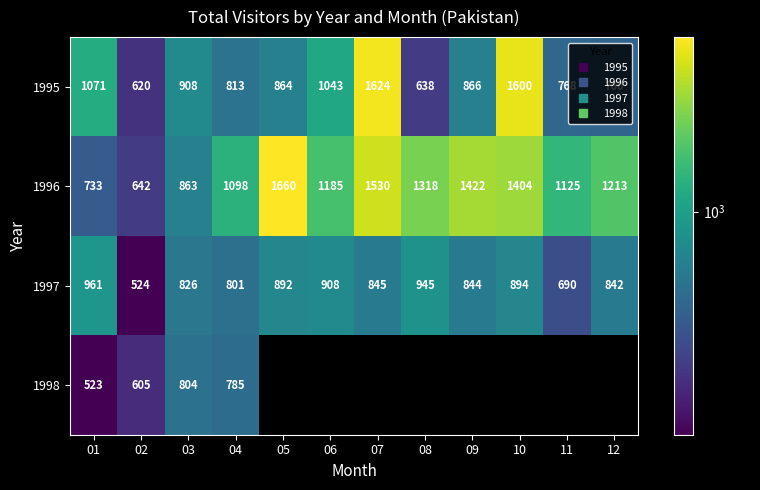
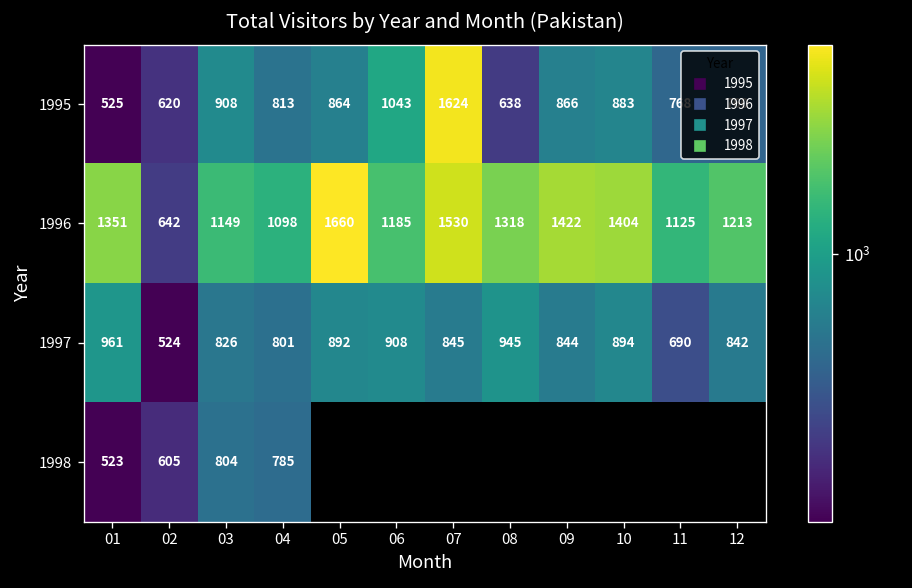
1995, 01: 1071 -> 525
1995, 10: 1600 -> 883
1996, 01: 733 -> 1351
1996, 03: 863 -> 1149
